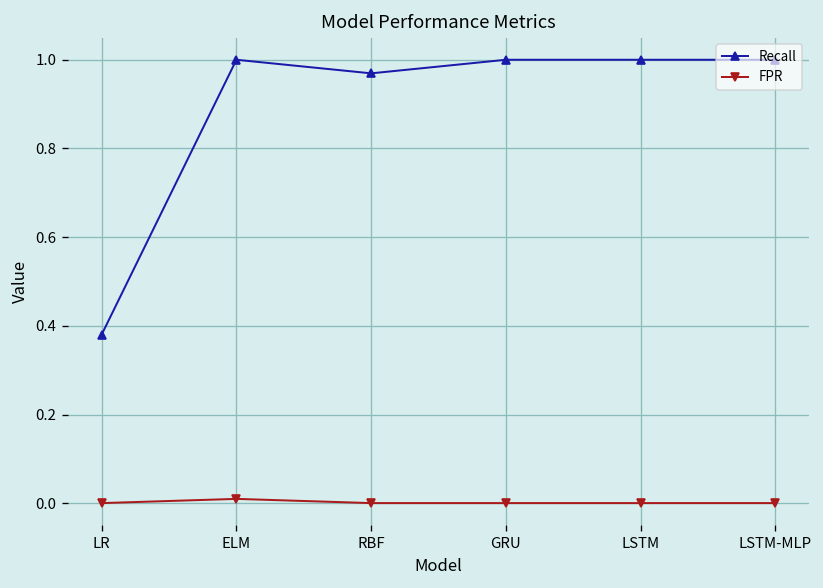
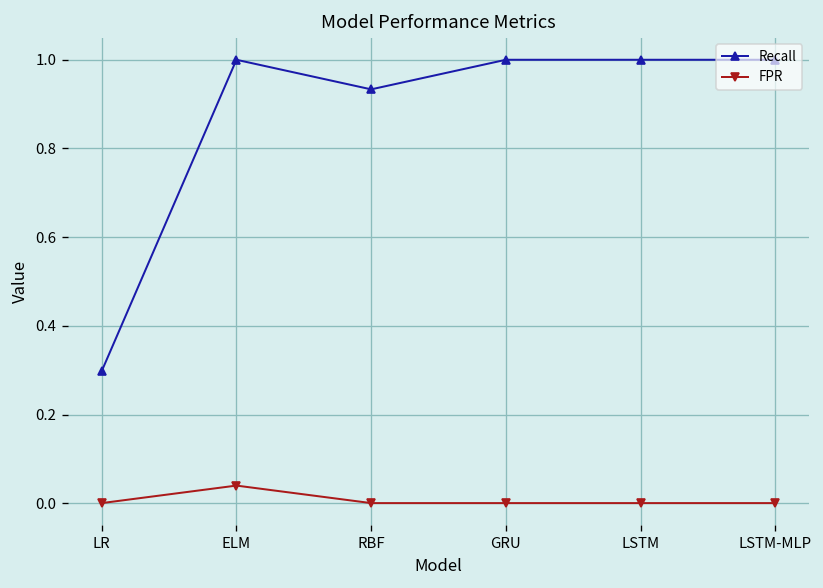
Recall, LR: 0.38 -> 0.30
FPR, ELM: 0.01 -> 0.04
Recall, RBF: 0.97 -> 0.93
